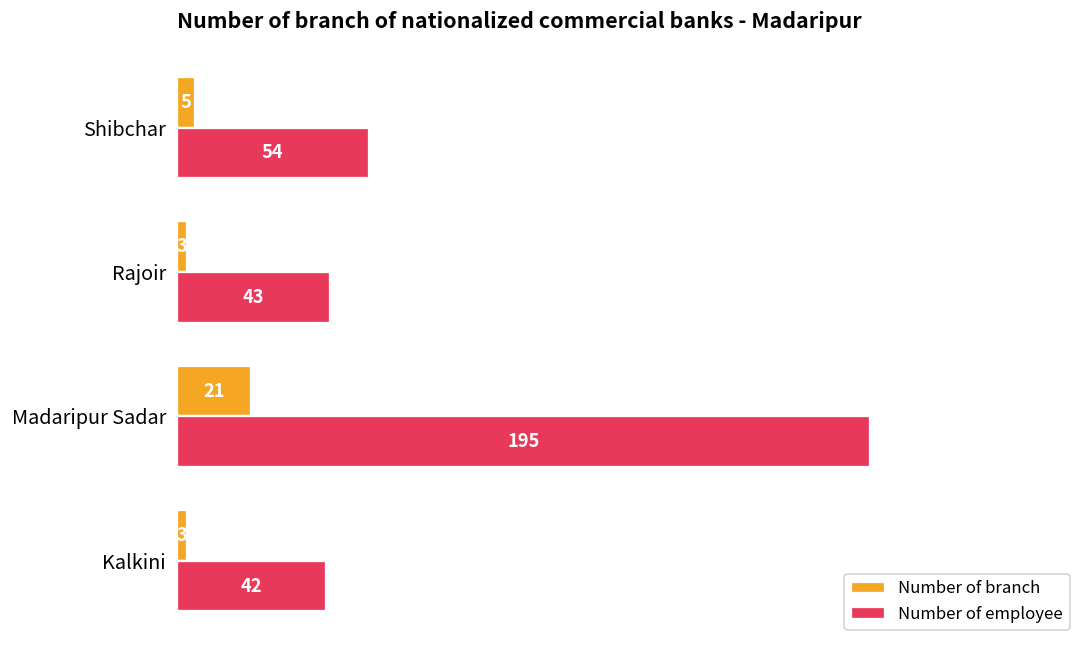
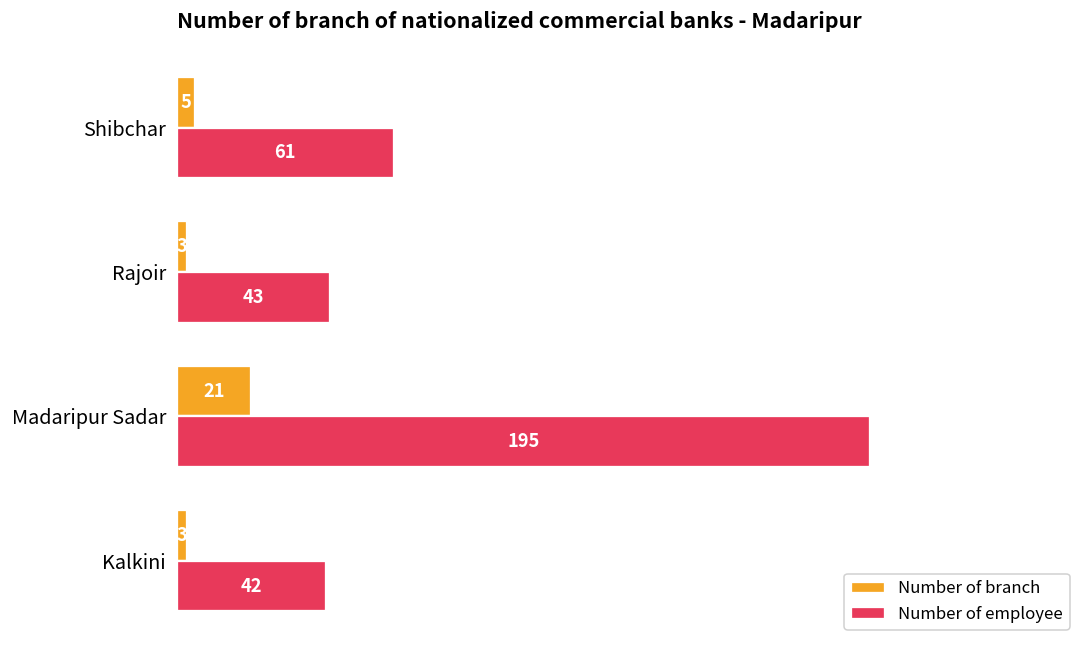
Number of employee, Shibchar: 54 -> 61
